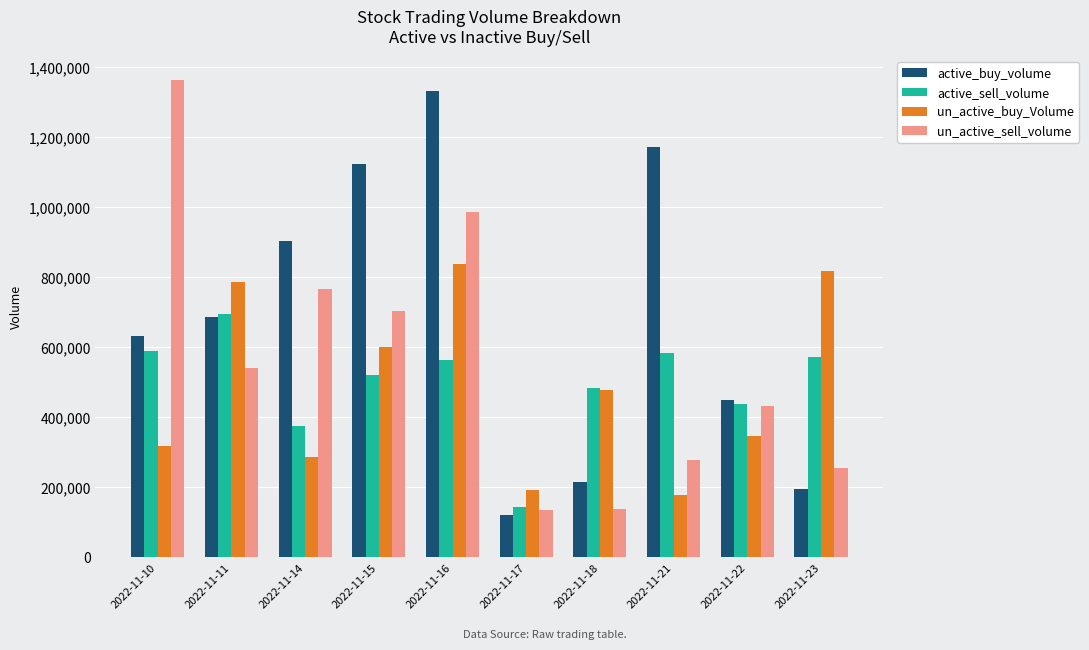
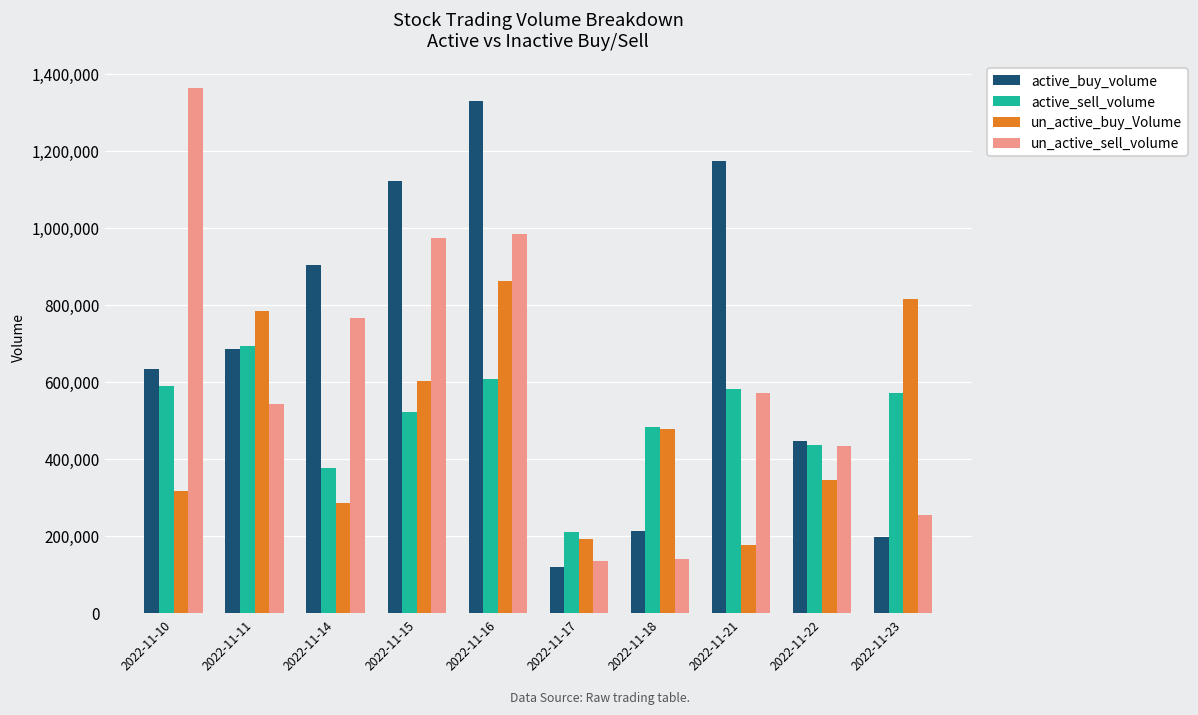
un_active_sell_volume, 2022-11-15: 700,000 -> 970,000
active_sell_volume, 2022-11-16: 560,000 -> 610,000
un_active_buy_Volume, 2022-11-16: 840,000 -> 860,000
active_sell_volume, 2022-11-17: 140,000 -> 210,000
un_active_sell_volume, 2022-11-21: 280,000 -> 570,000
